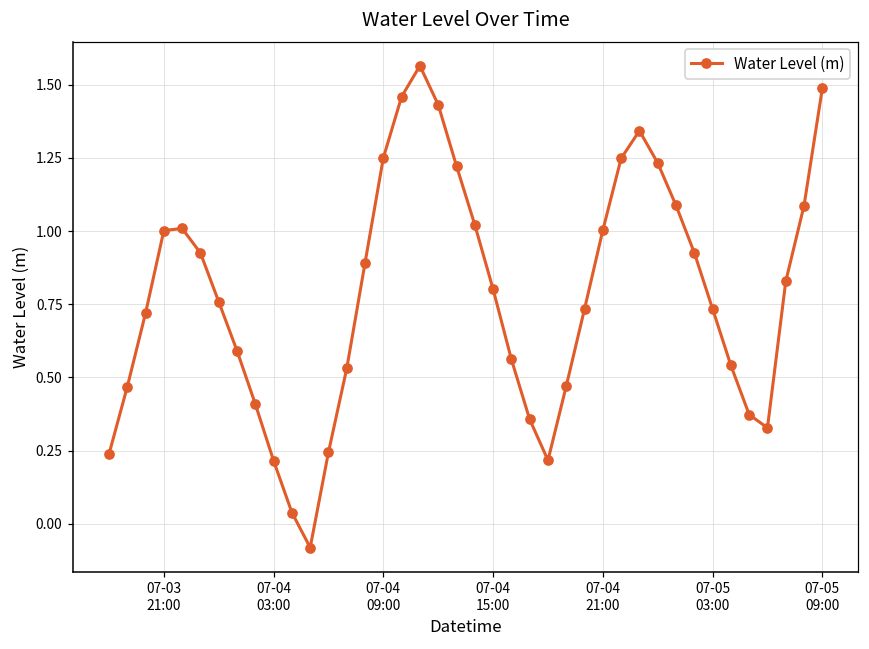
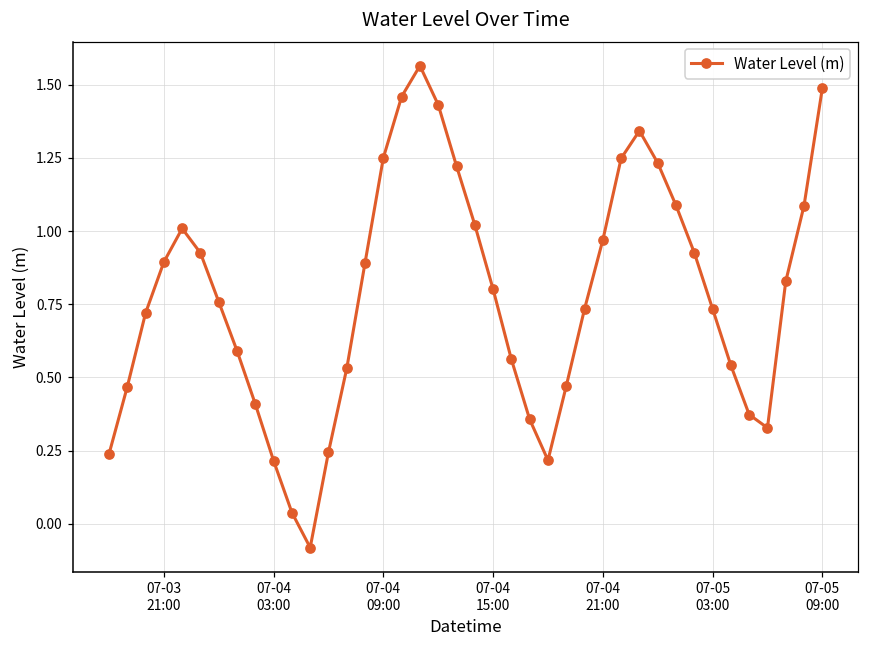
07-03 21:00: 1.00 -> 0.89
07-04 21:00: 1.00 -> 0.97
